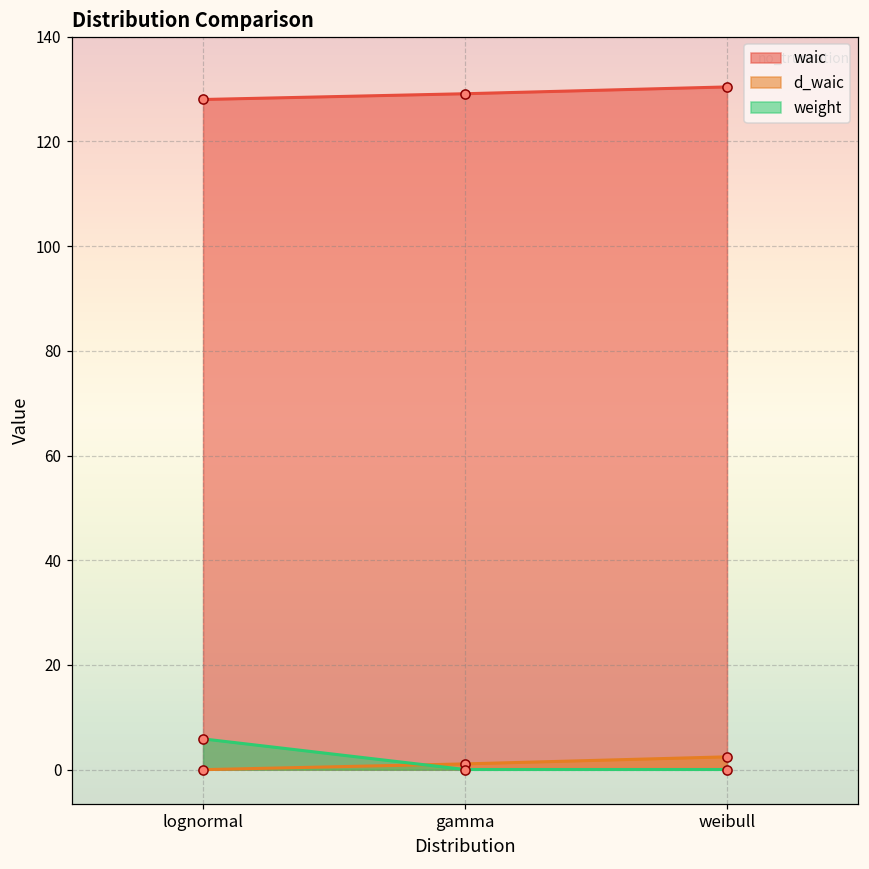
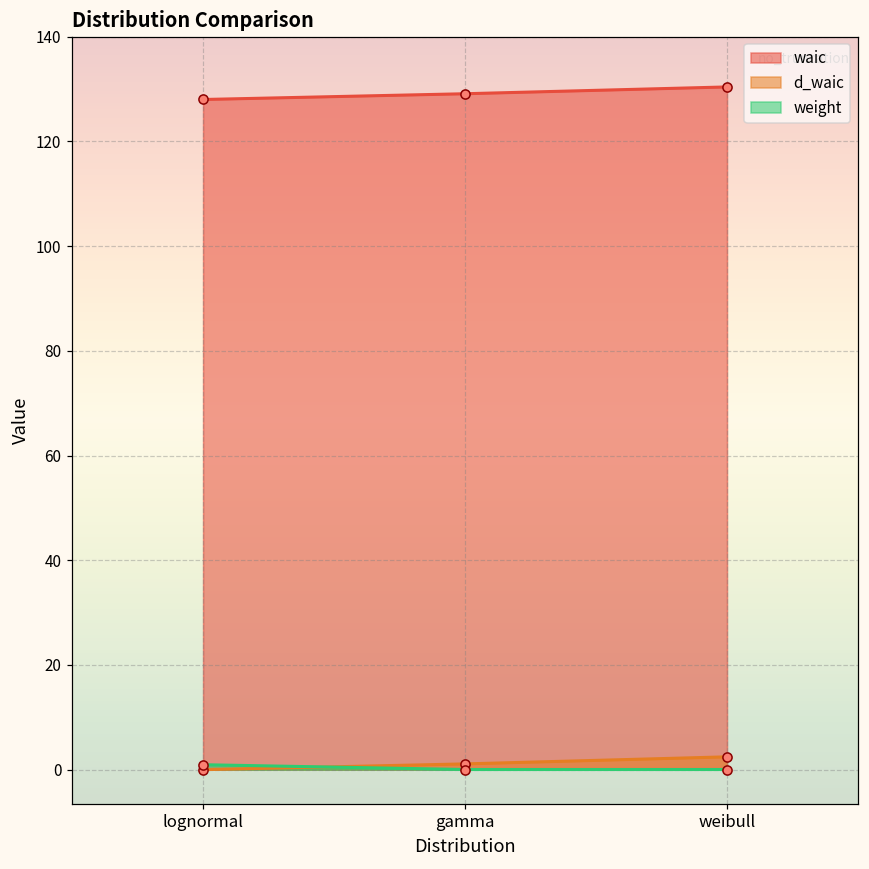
weight, lognormal: 6 -> 1
